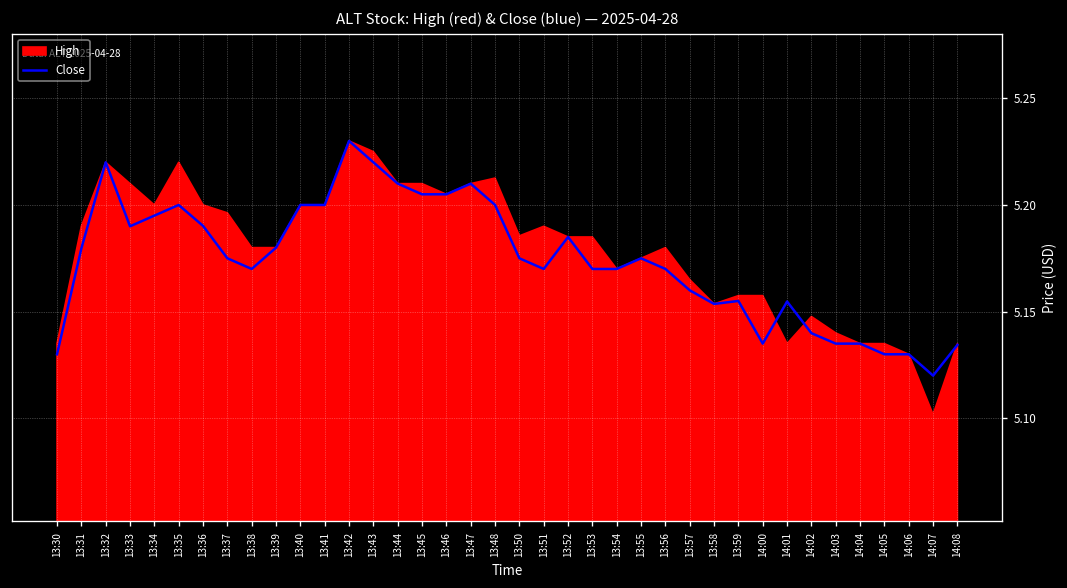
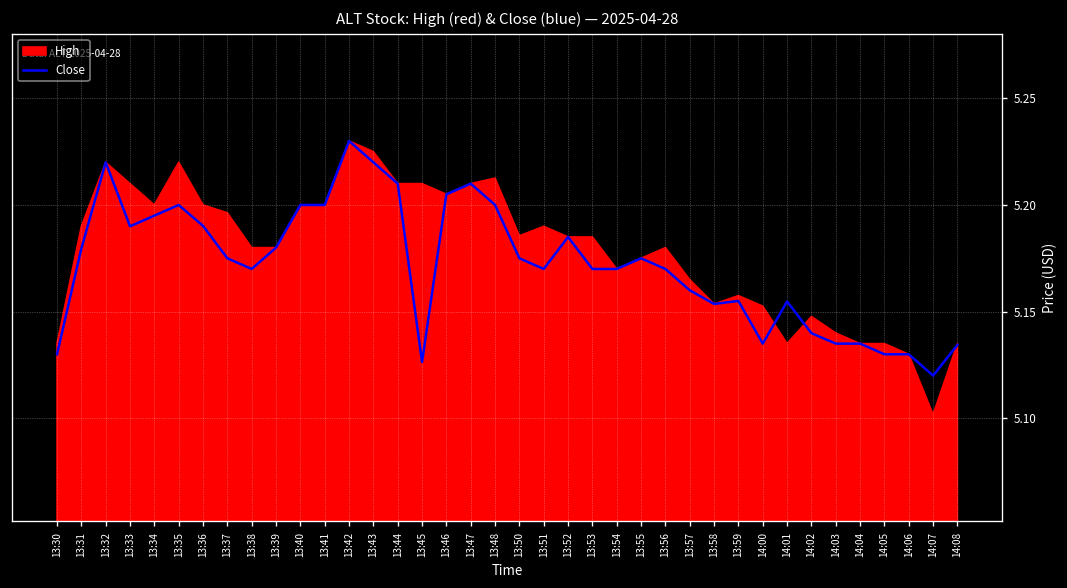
Close, 13:45: 5.205 -> 5.126
High, 14:00: 5.157 -> 5.153
